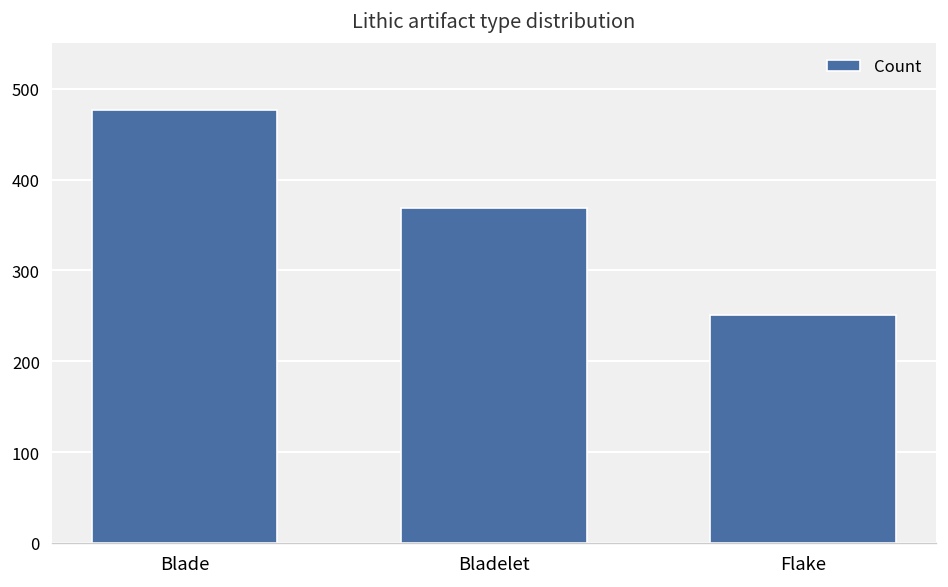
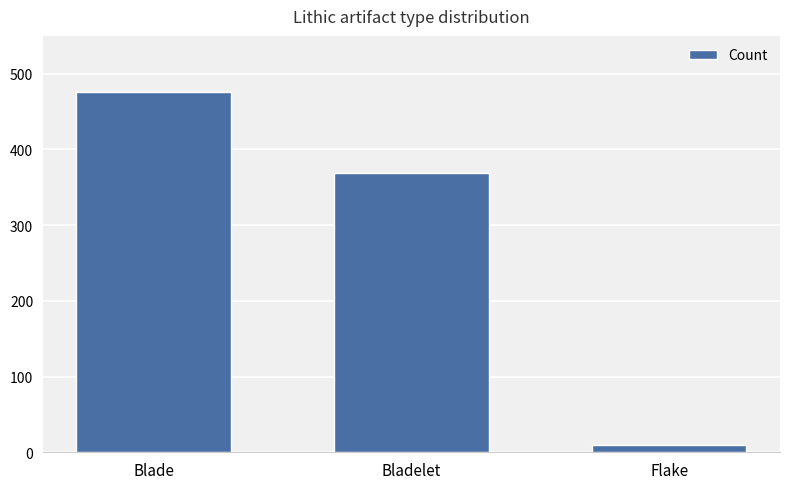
Flake: 250 -> 10
